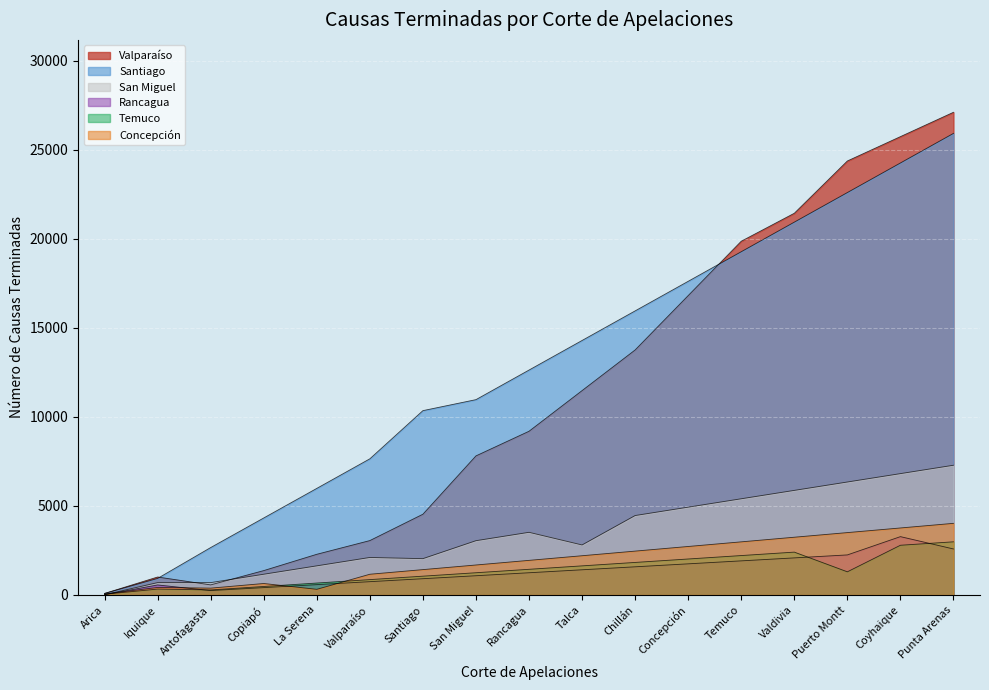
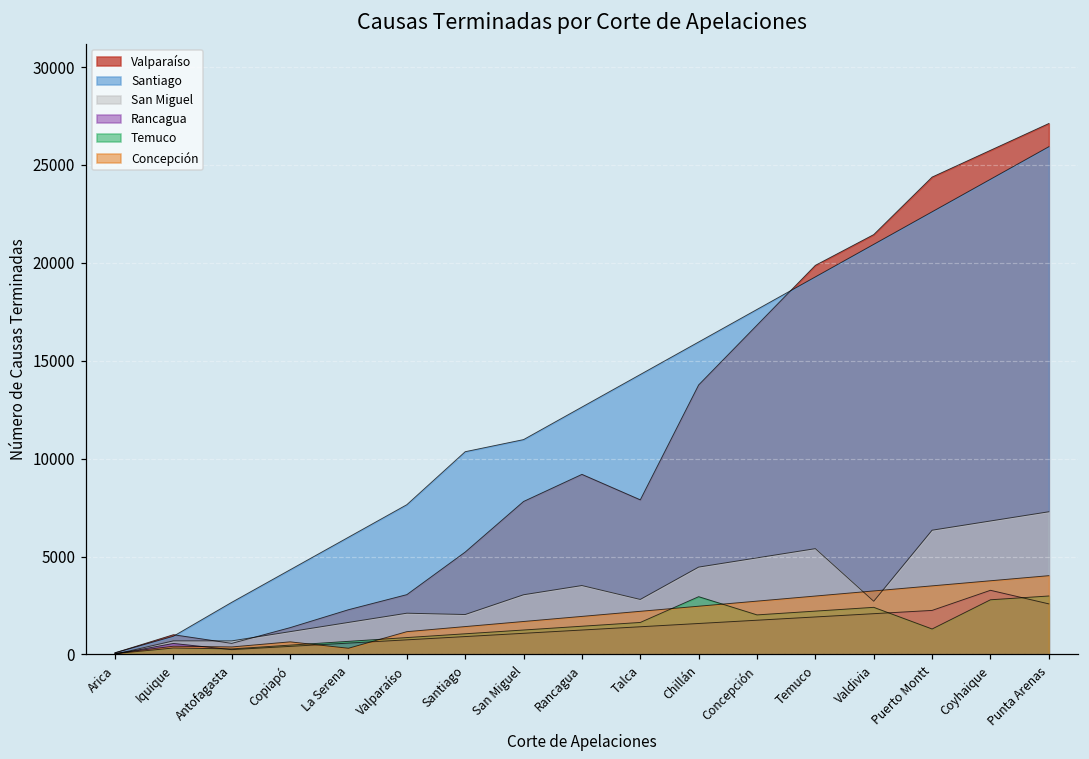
Valparaíso, Santiago: 4500 -> 5200
Valparaíso, Talca: 11500 -> 7900
Temuco, Chillán: 1800 -> 3000
San Miguel, Valdivia: 5900 -> 2700
